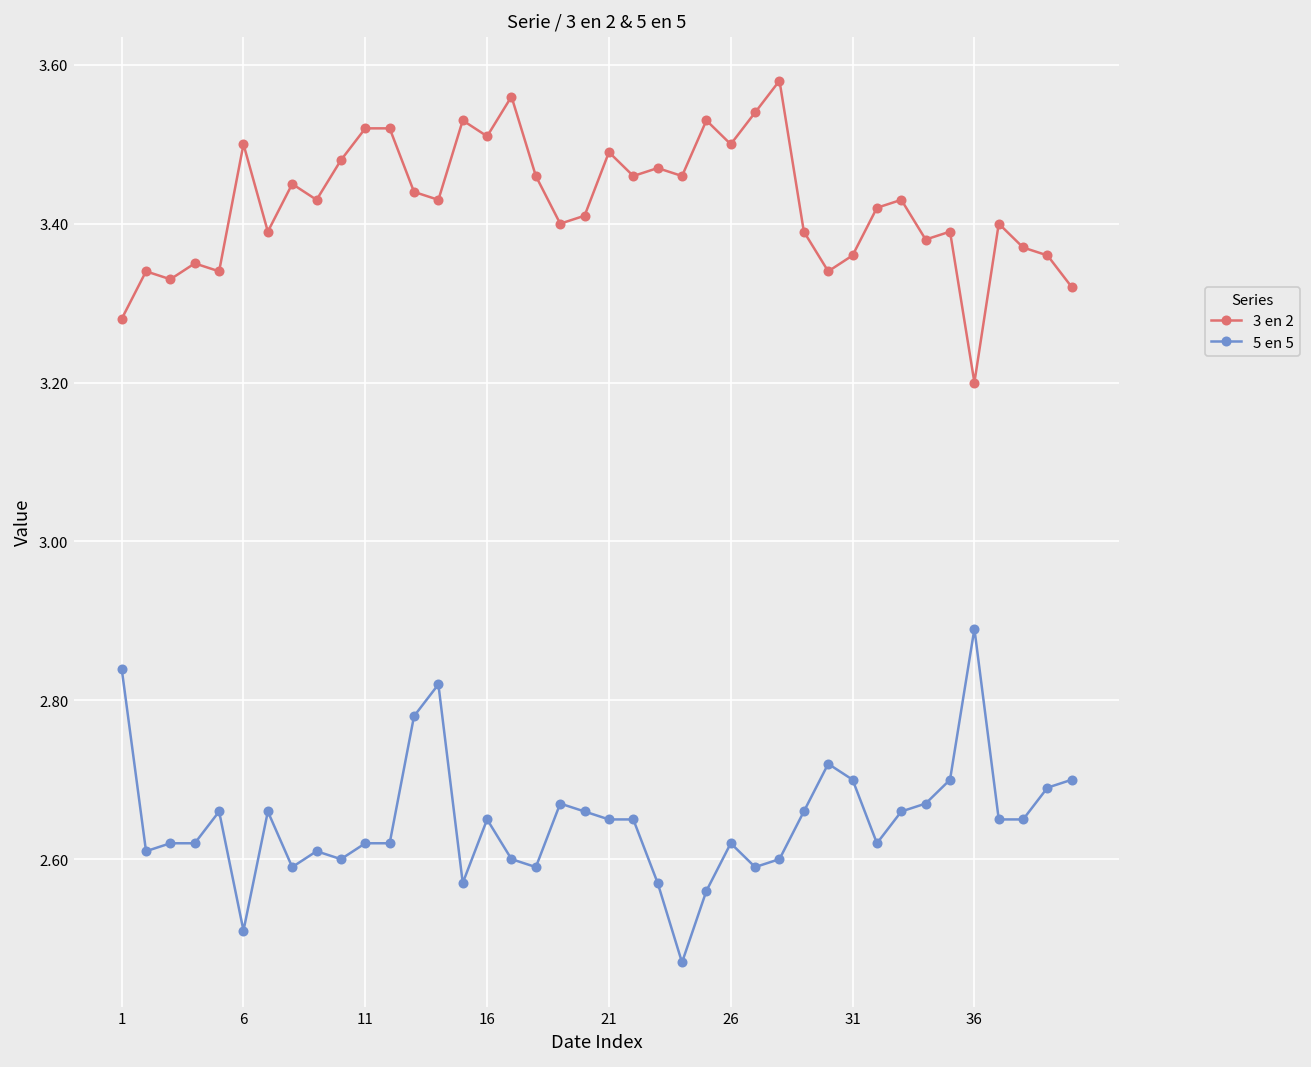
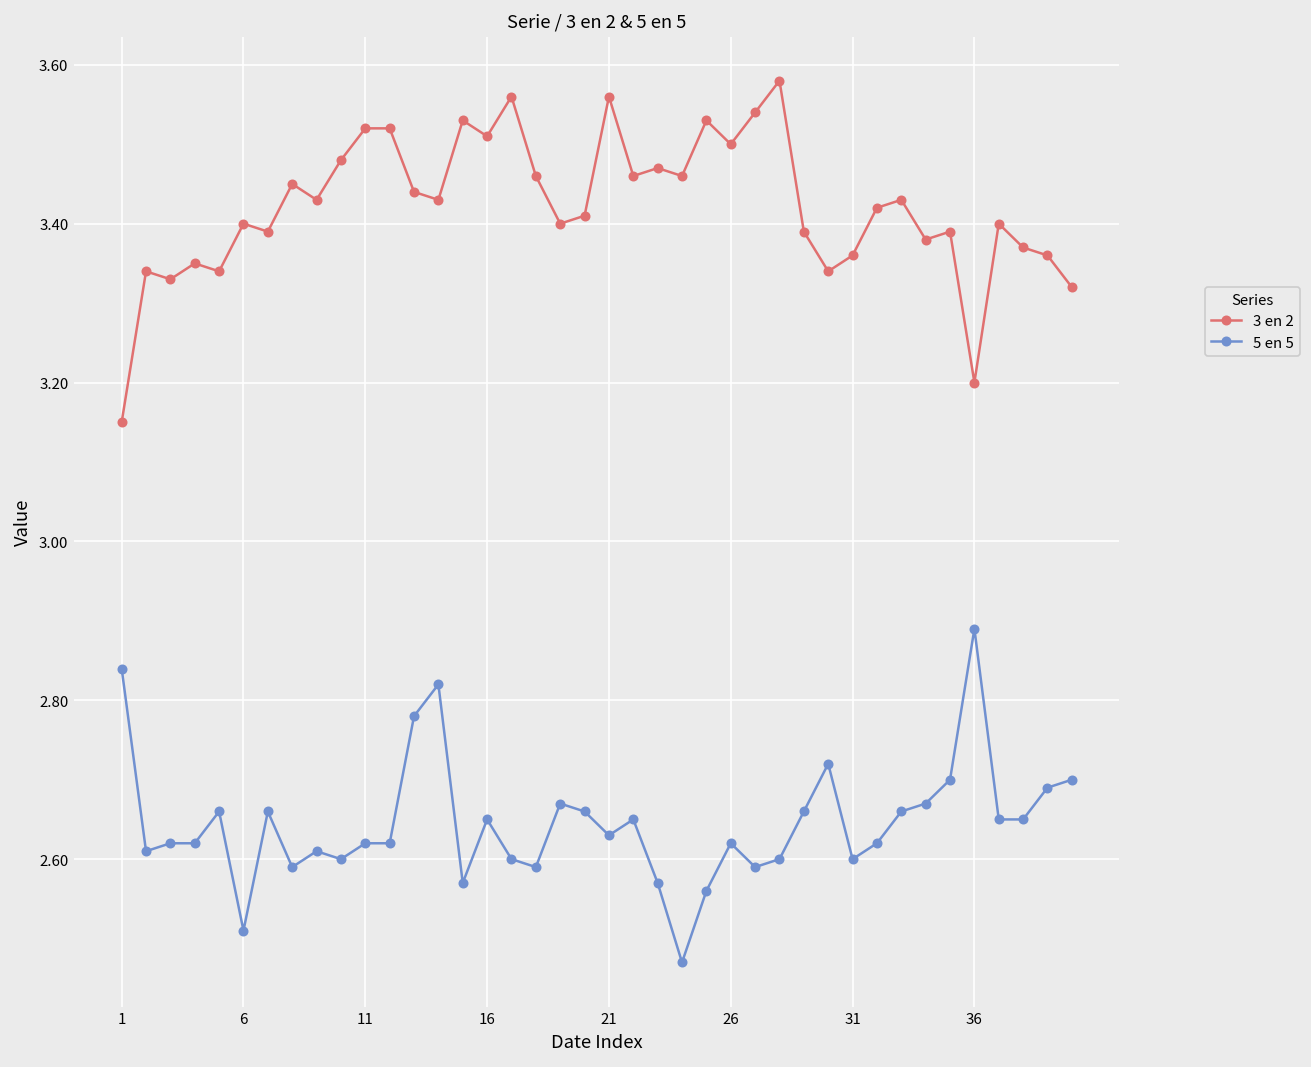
3 en 2, 1: 3.28 -> 3.15
3 en 2, 6: 3.5 -> 3.4
3 en 2, 21: 3.49 -> 3.56
5 en 5, 21: 2.65 -> 2.63
5 en 5, 31: 2.7 -> 2.6
